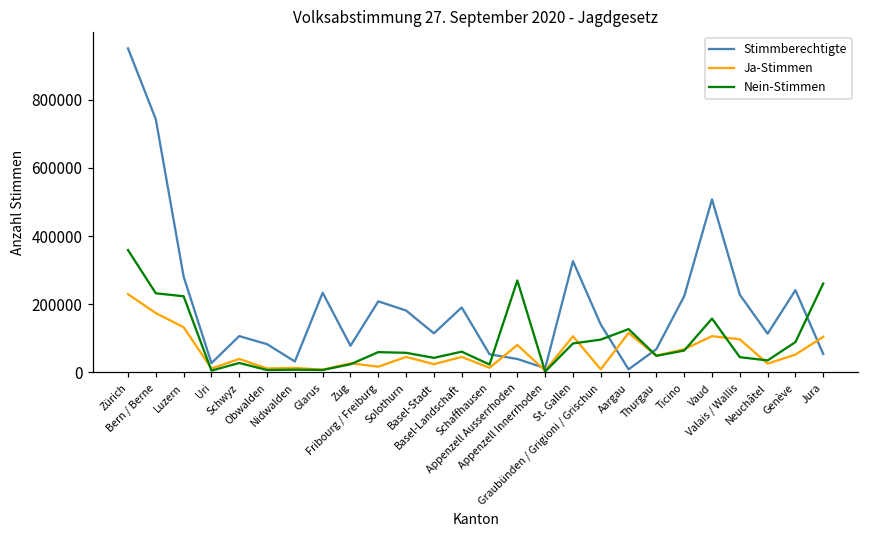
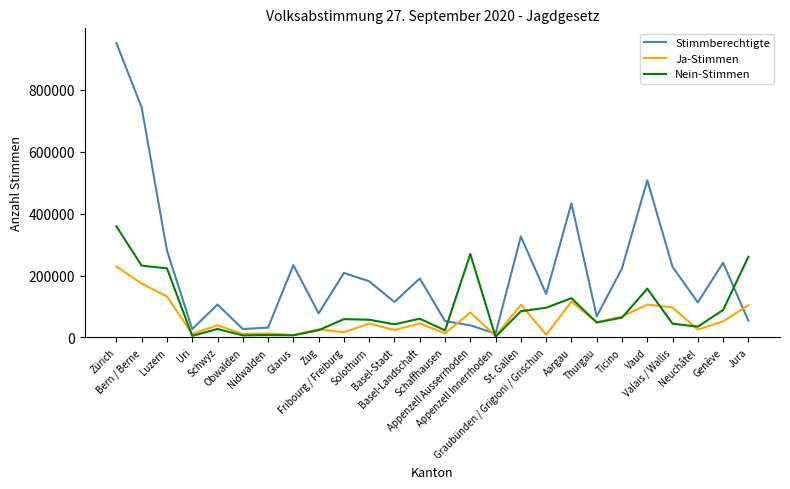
Stimmberechtigte, Obwalden: 80000 -> 30000
Stimmberechtigte, Aargau: 10000 -> 430000
